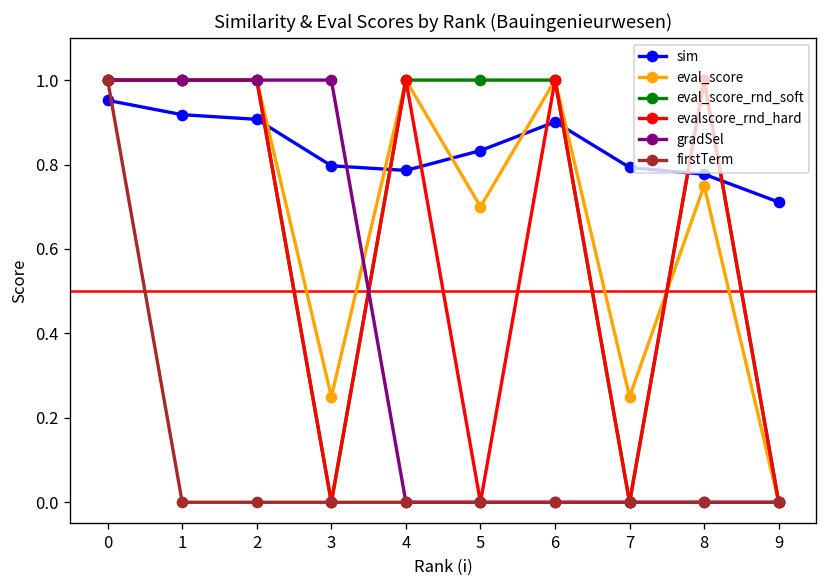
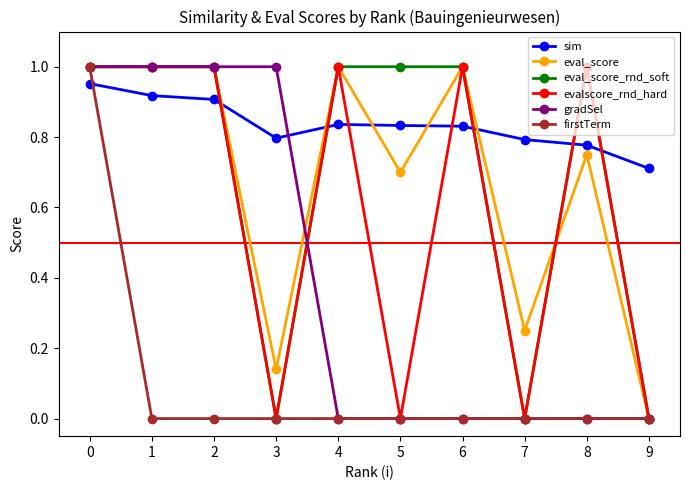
eval_score, 3: 0.25 -> 0.14
sim, 4: 0.79 -> 0.84
sim, 6: 0.90 -> 0.83
